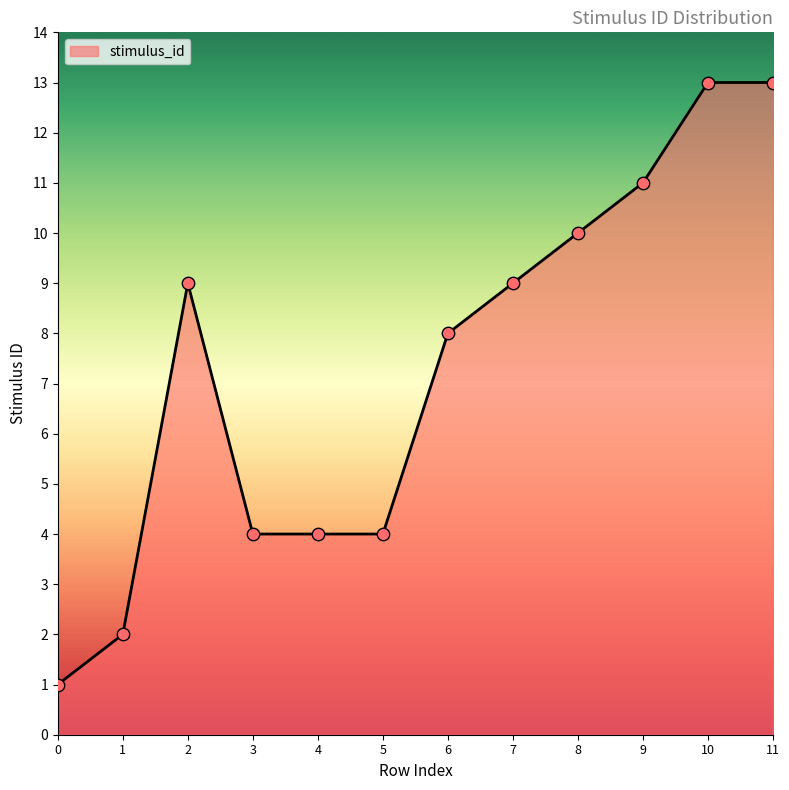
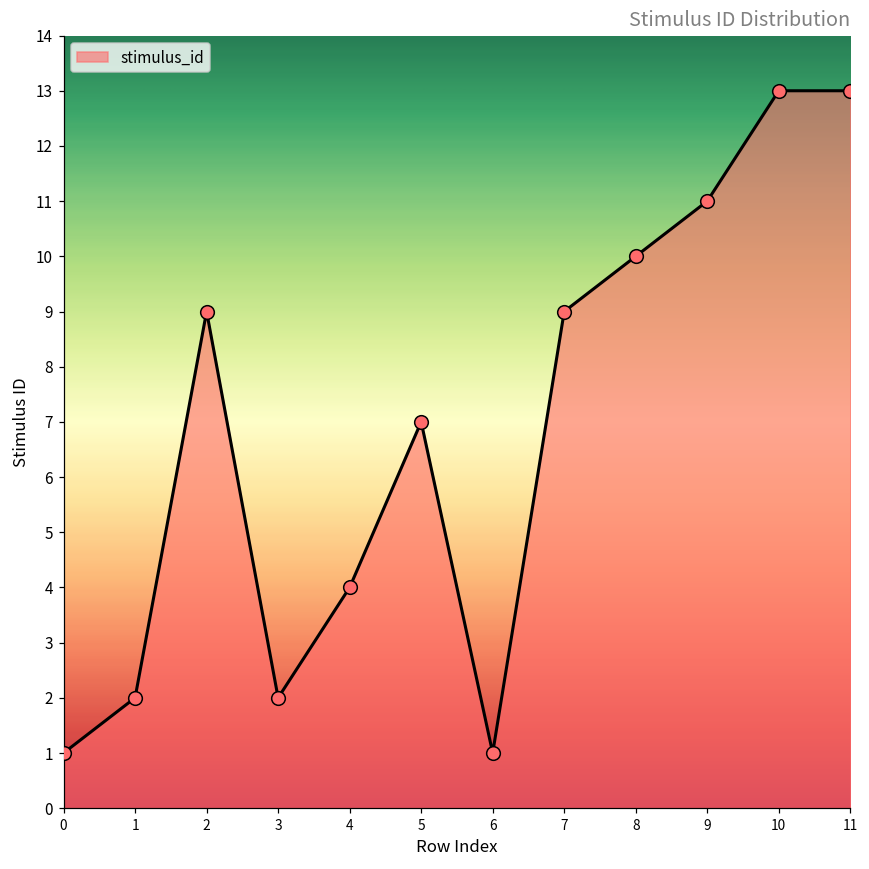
3: 4 -> 2
5: 4 -> 7
6: 8 -> 1
